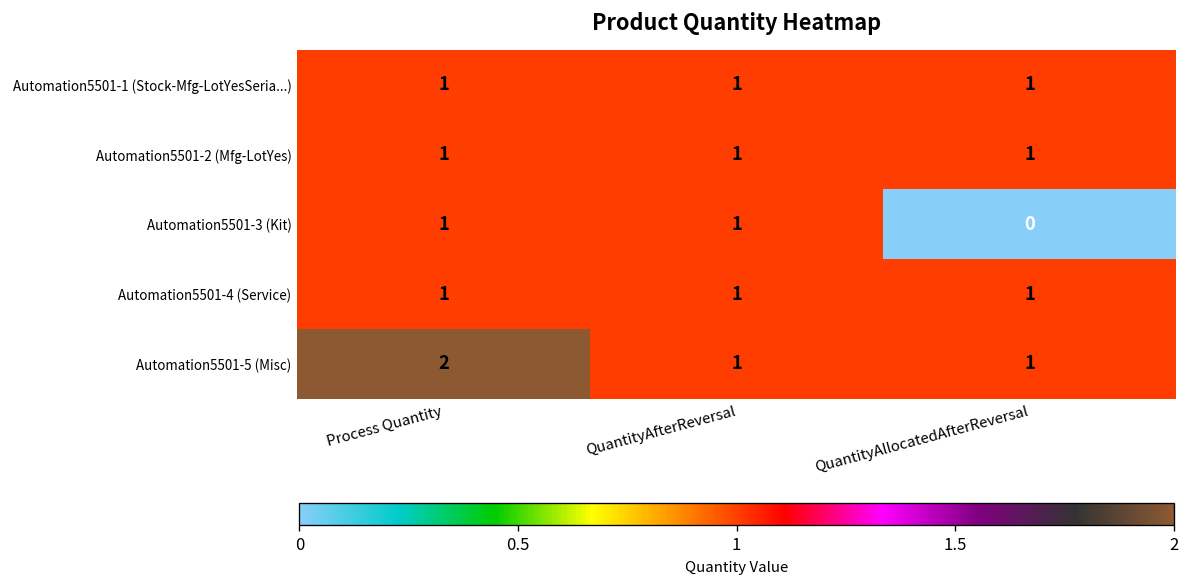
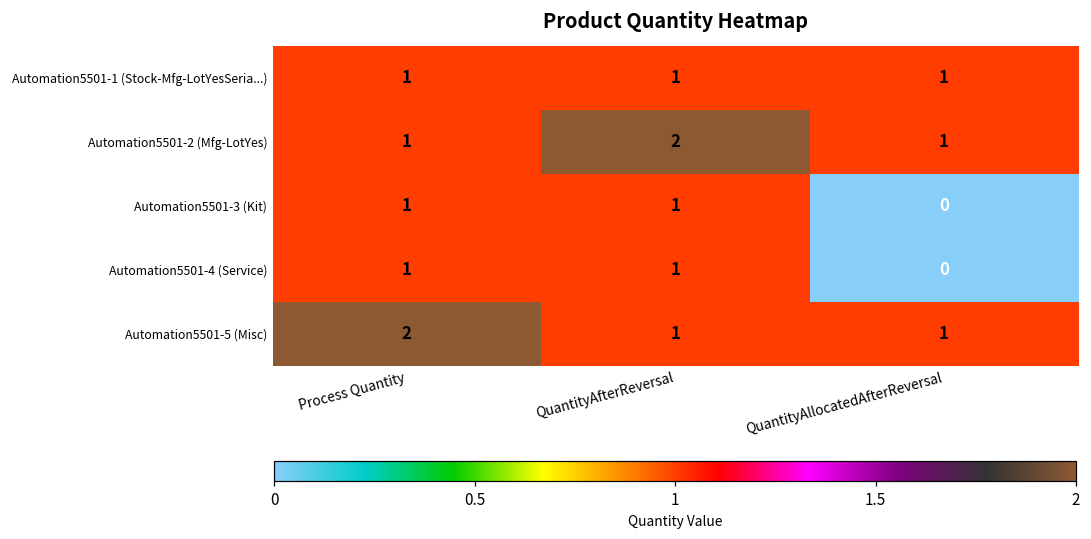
Automation5501-2 (Mfg-LotYes), QuantityAfterReversal: 1 -> 2
Automation5501-4 (Service), QuantityAllocatedAfterReversal: 1 -> 0
